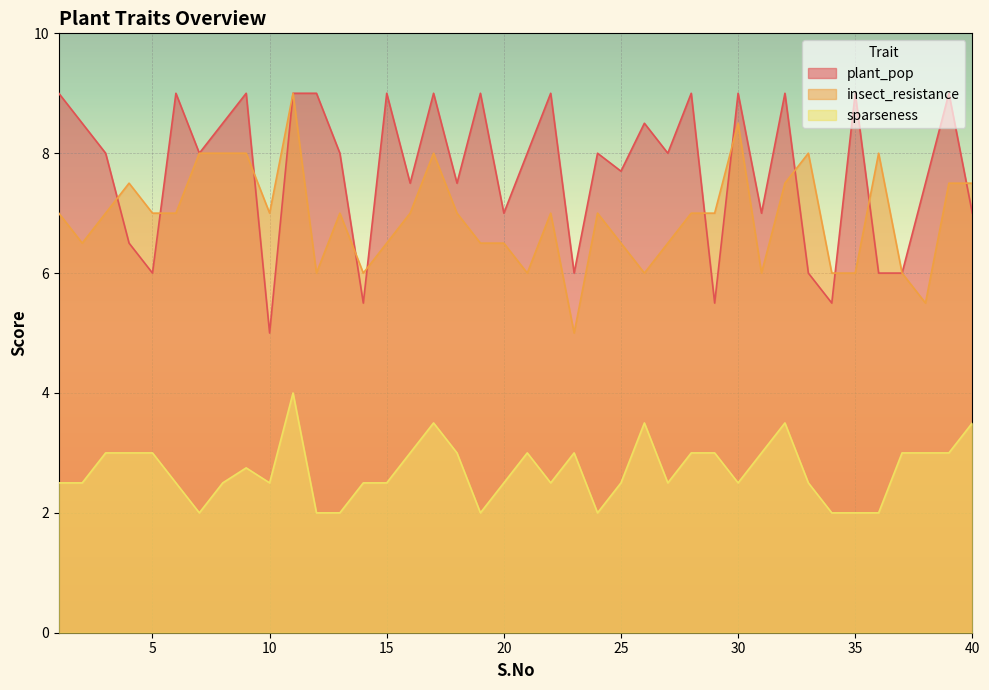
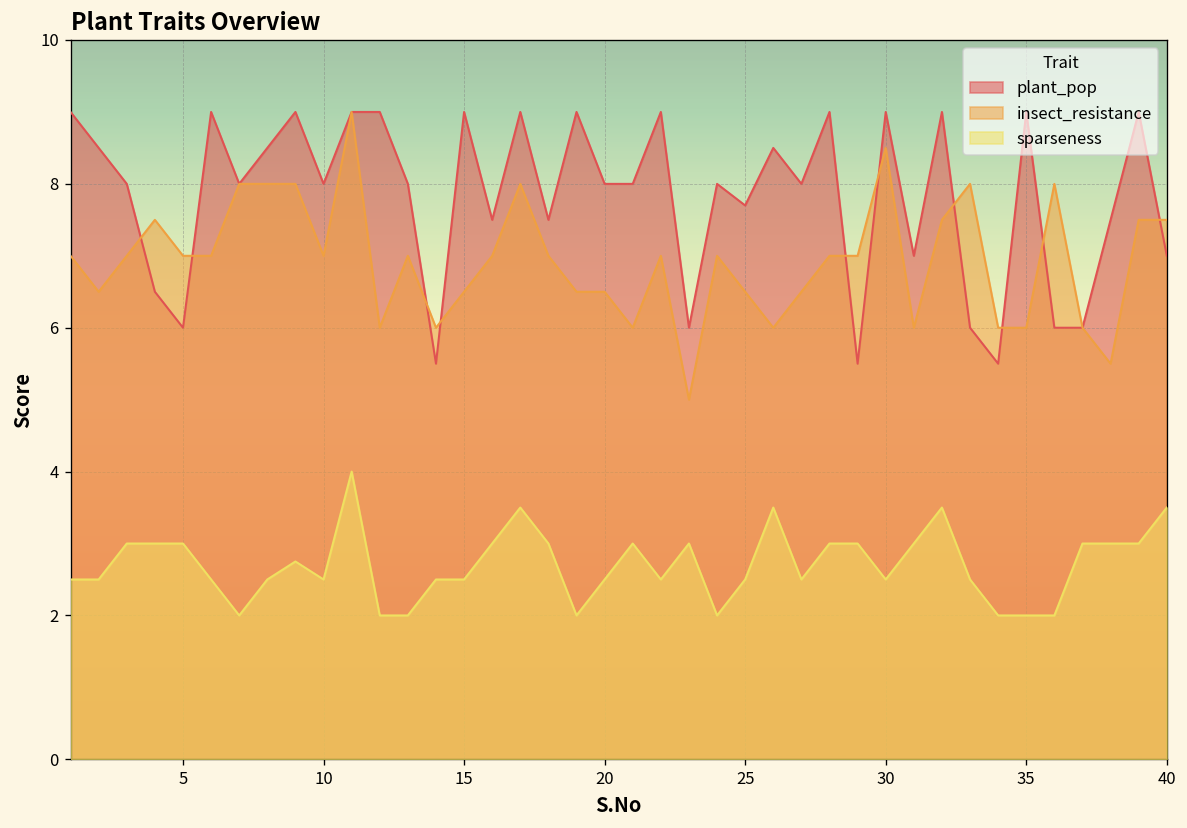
plant_pop, 10: 5 -> 8
plant_pop, 20: 7 -> 8
